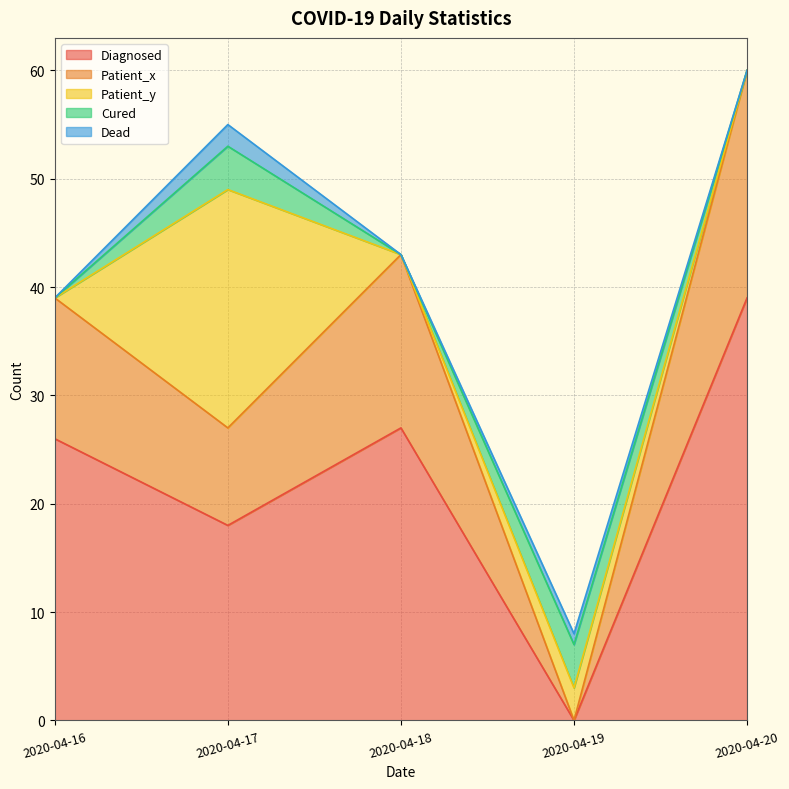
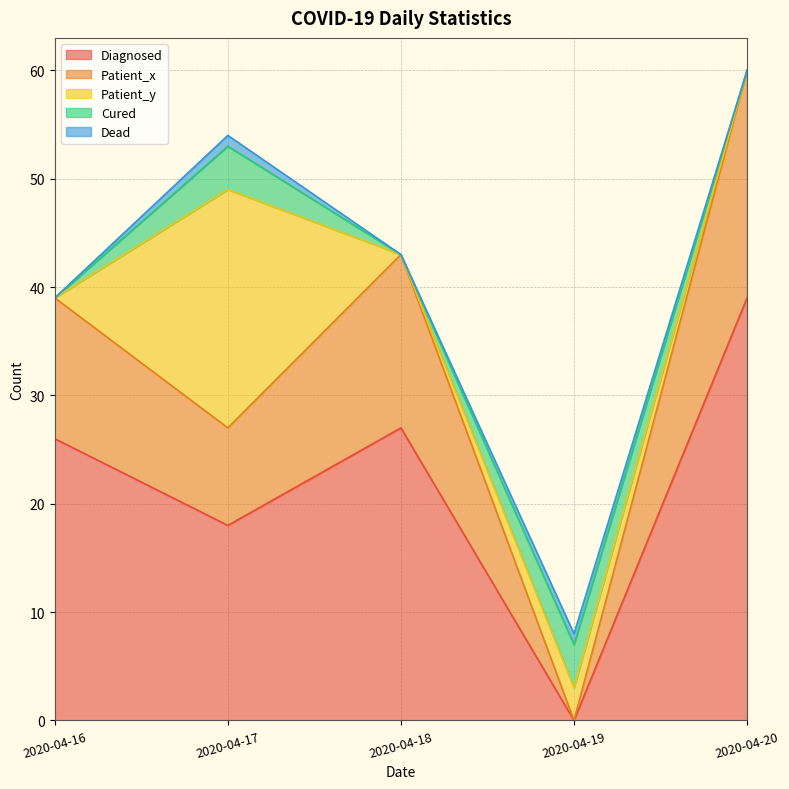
Dead, 2020-04-17: 2 -> 1
